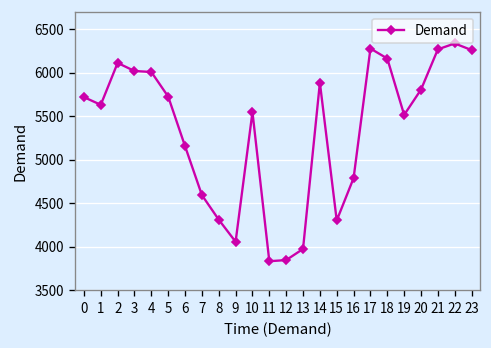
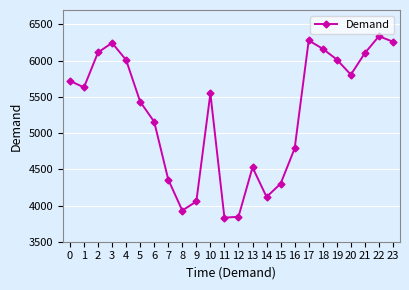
3: 6000 -> 6200
5: 5700 -> 5400
7: 4600 -> 4400
8: 4300 -> 3900
13: 4000 -> 4500
14: 5900 -> 4100
19: 5500 -> 6000
21: 6300 -> 6100
